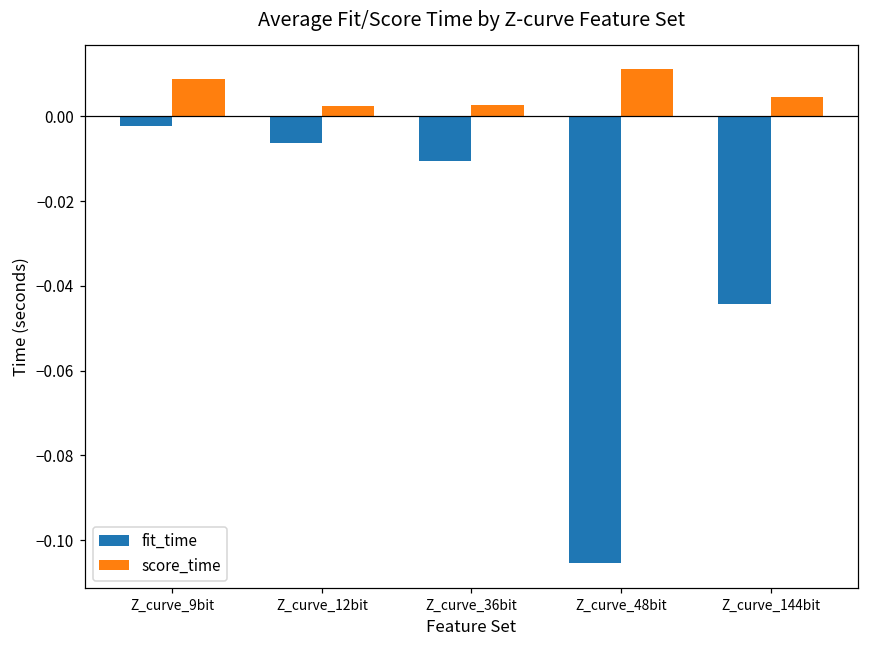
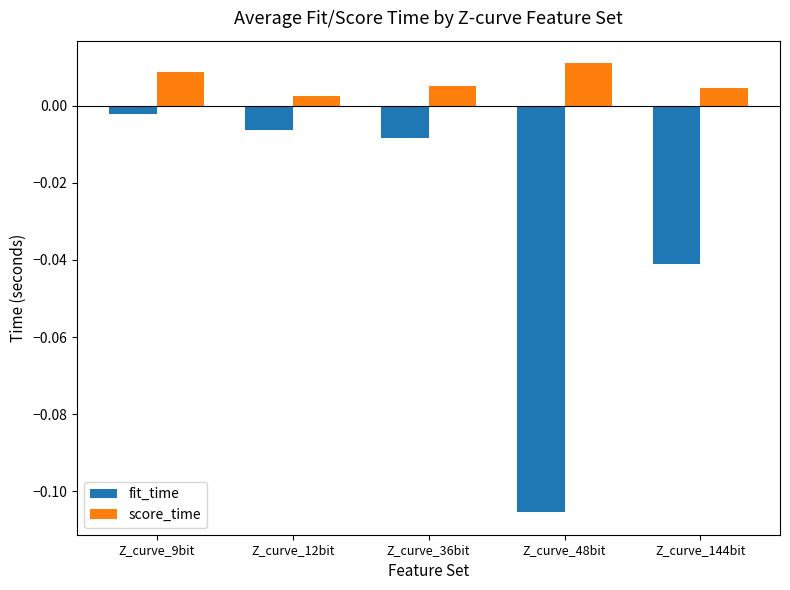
fit_time, Z_curve_36bit: -0.011 -> -0.008
score_time, Z_curve_36bit: 0.003 -> 0.005
fit_time, Z_curve_144bit: -0.044 -> -0.041
